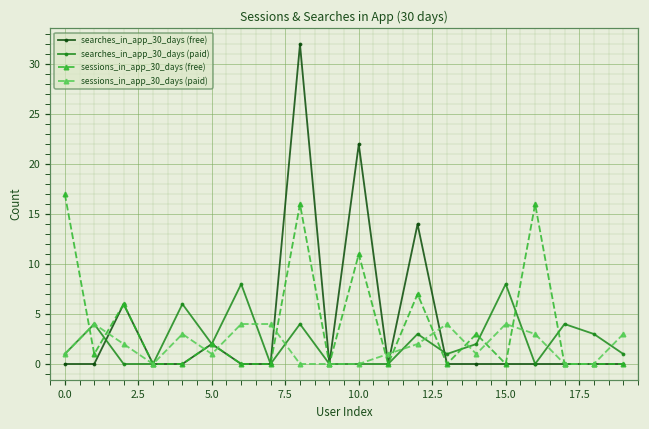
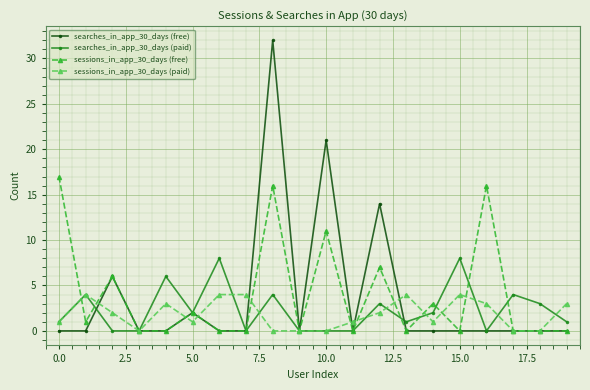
searches_in_app_30_days (free), 10.0: 22 -> 21
